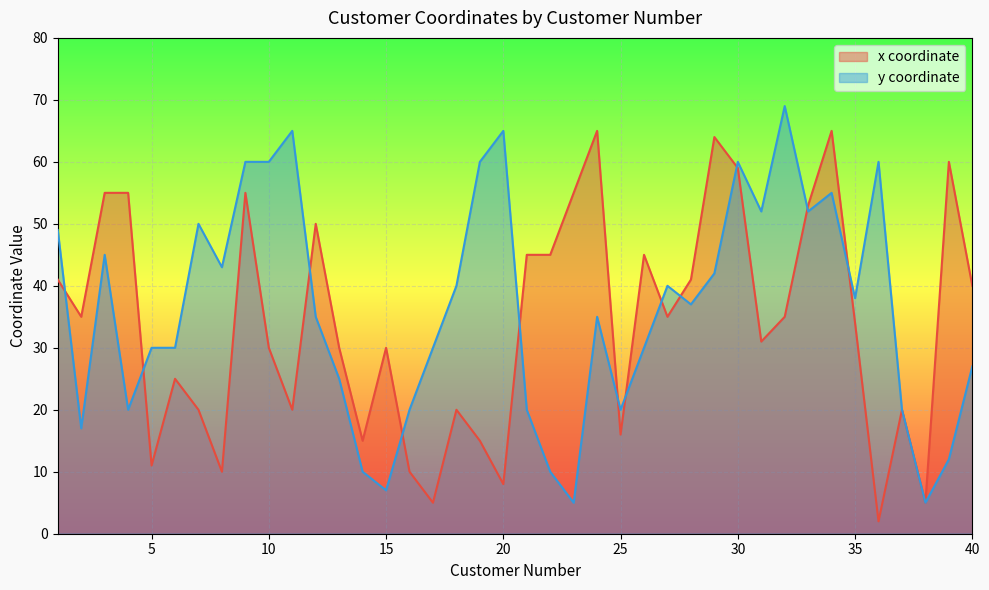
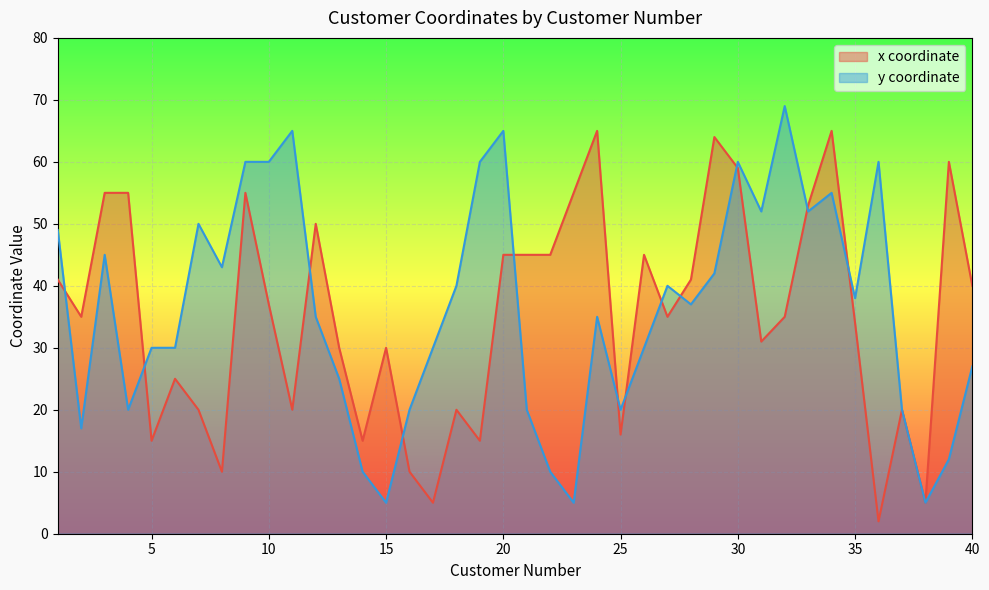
x coordinate, 5: 11 -> 15
x coordinate, 10: 30 -> 37
y coordinate, 15: 7 -> 5
x coordinate, 20: 8 -> 45
